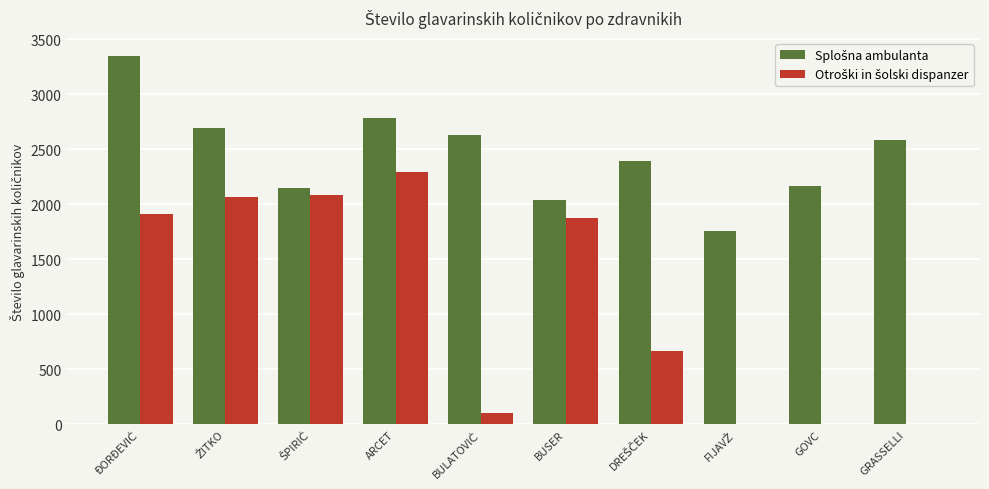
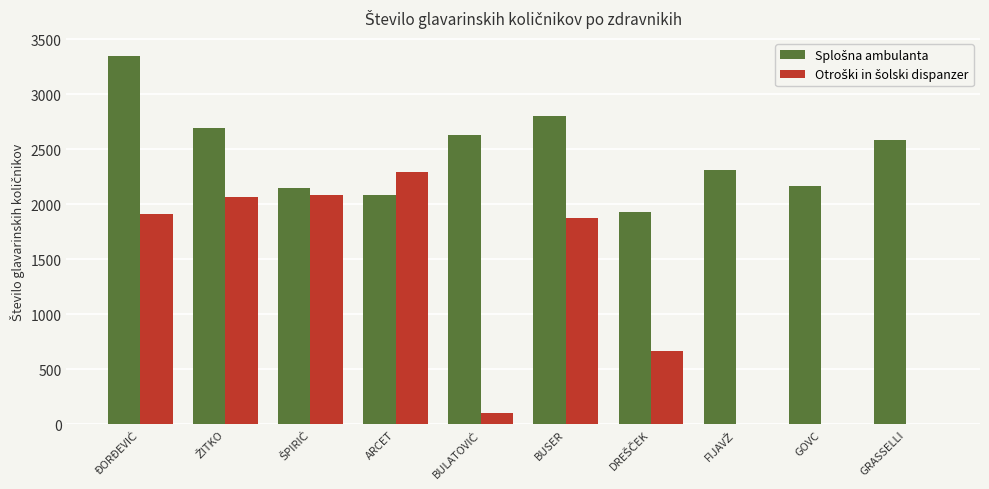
Splošna ambulanta, ARCET: 2790 -> 2090
Splošna ambulanta, BUSER: 2040 -> 2800
Splošna ambulanta, DREŠČEK: 2390 -> 1930
Splošna ambulanta, FIJAVŽ: 1760 -> 2310
